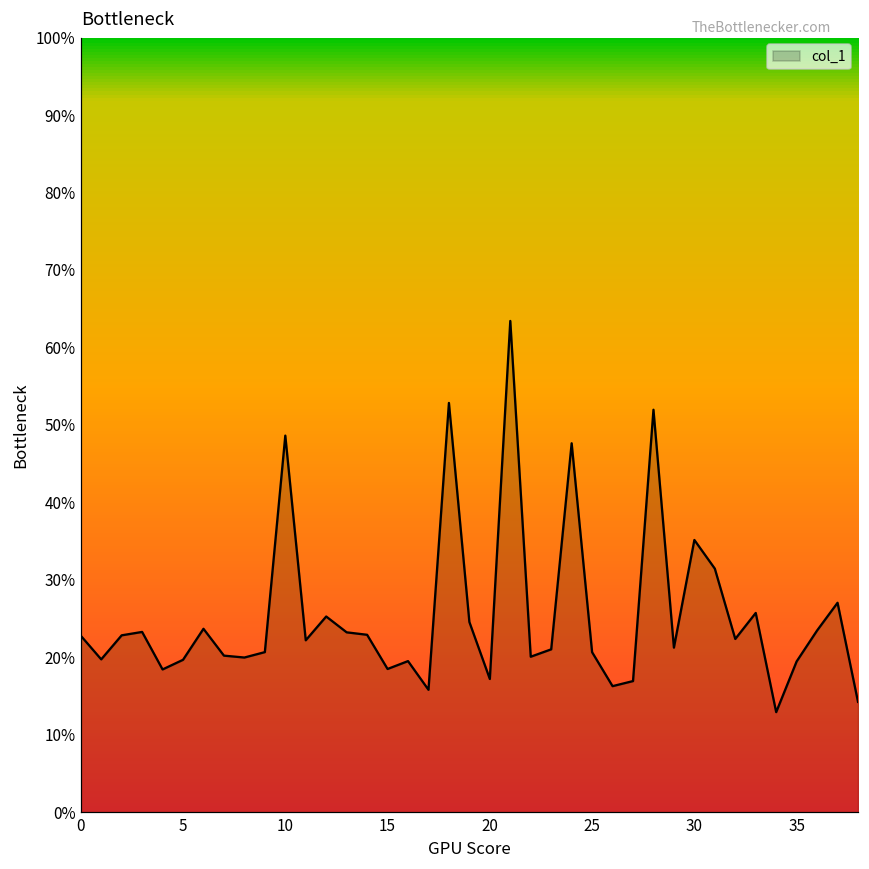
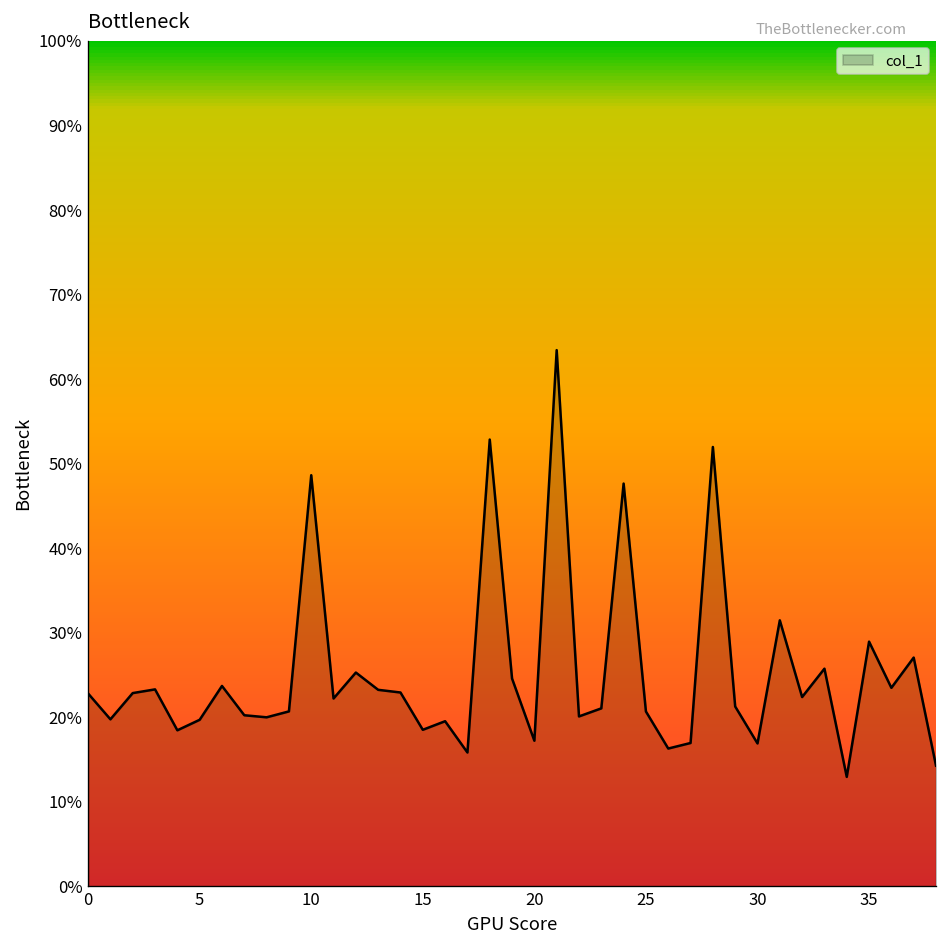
30: 35% -> 17%
35: 19% -> 29%
